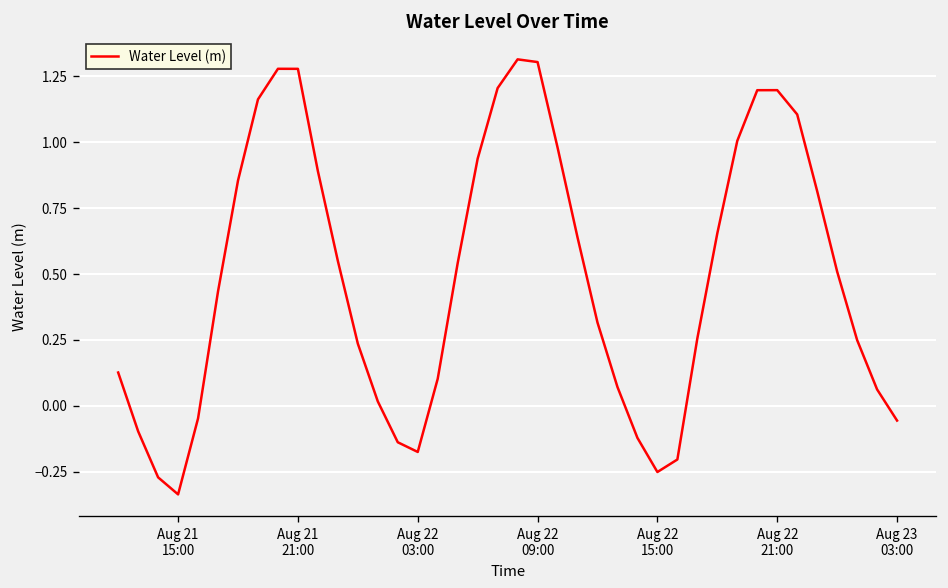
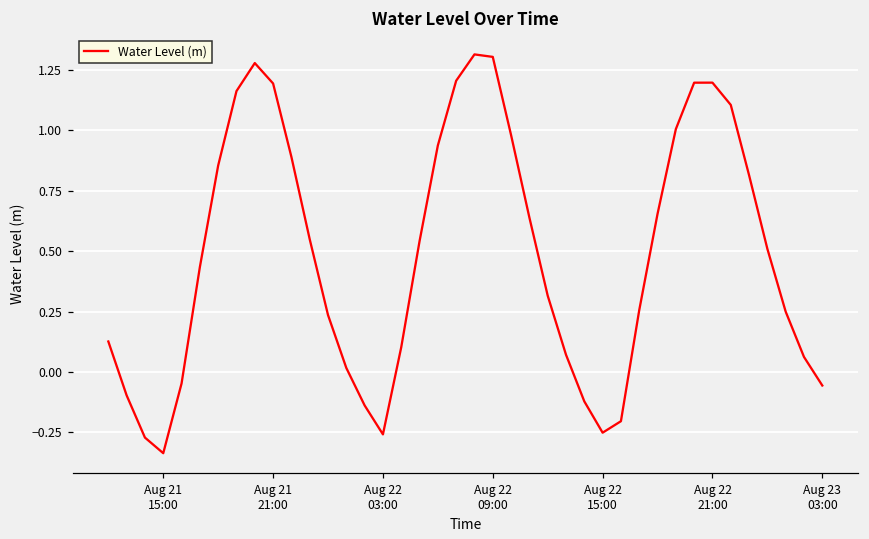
Aug 21 21:00: 1.28 -> 1.19
Aug 22 03:00: -0.18 -> -0.26
